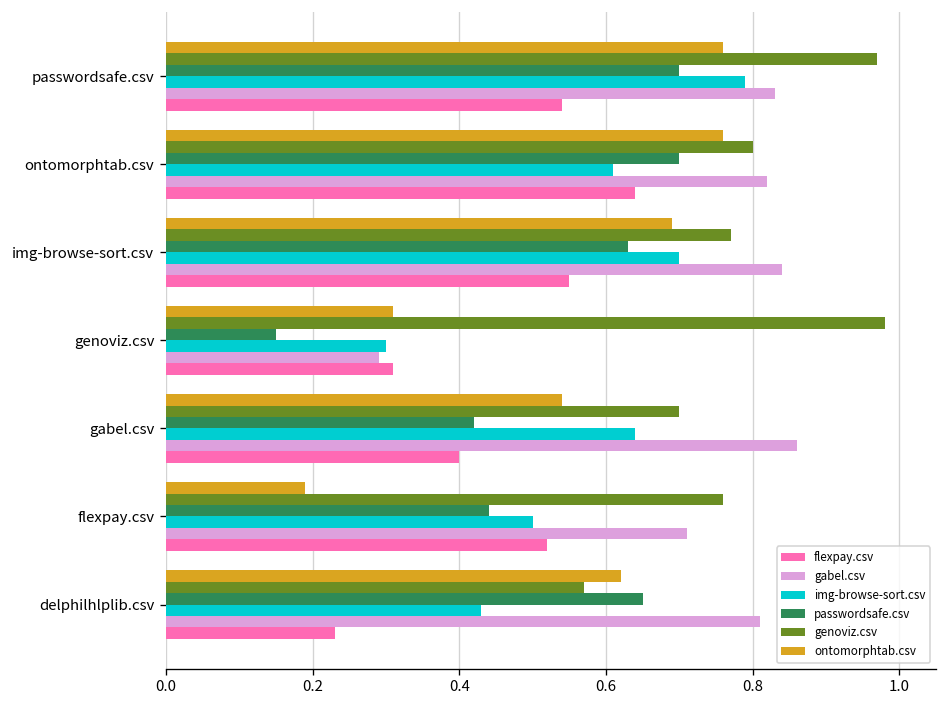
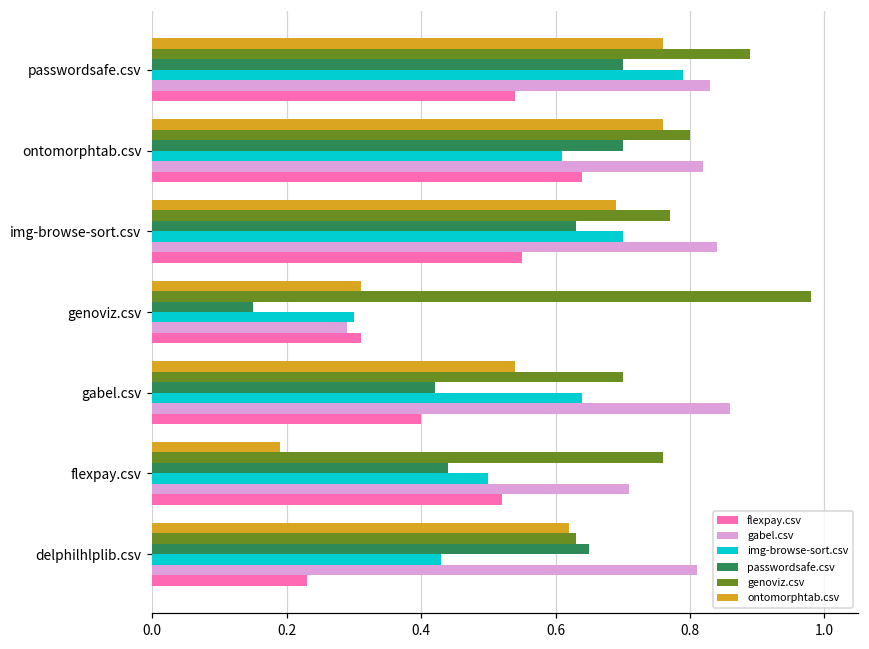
genoviz.csv, passwordsafe.csv: 0.97 -> 0.89
genoviz.csv, delphilhlplib.csv: 0.57 -> 0.63
